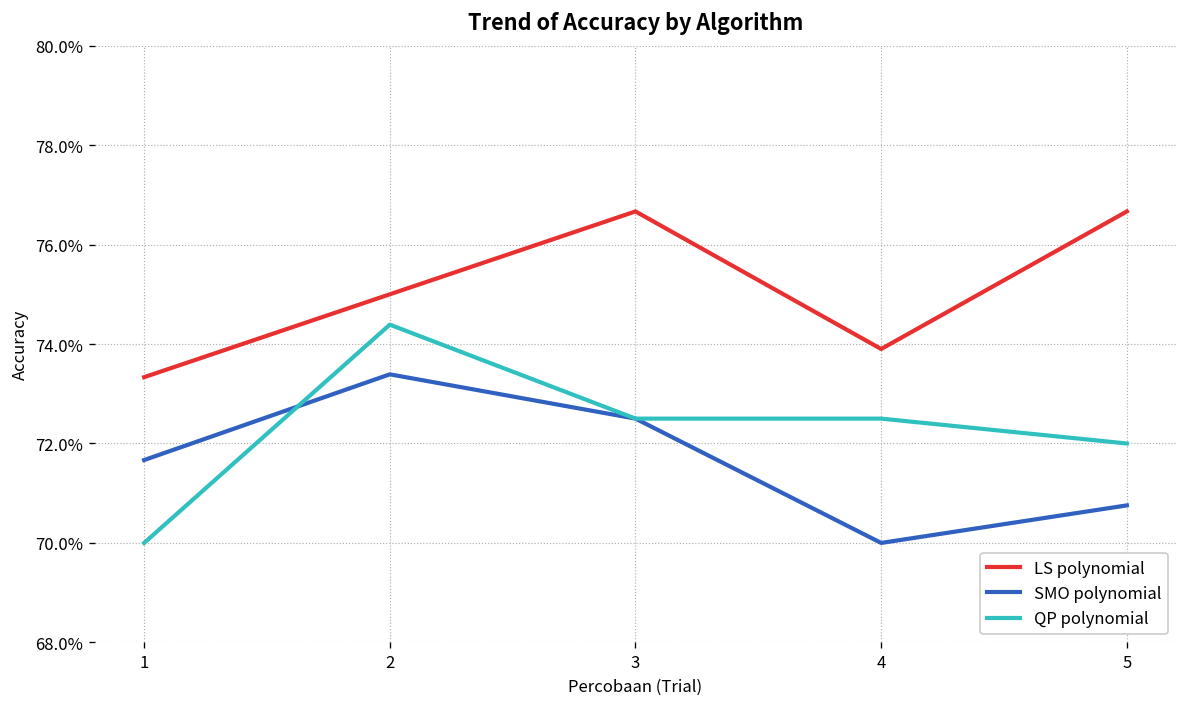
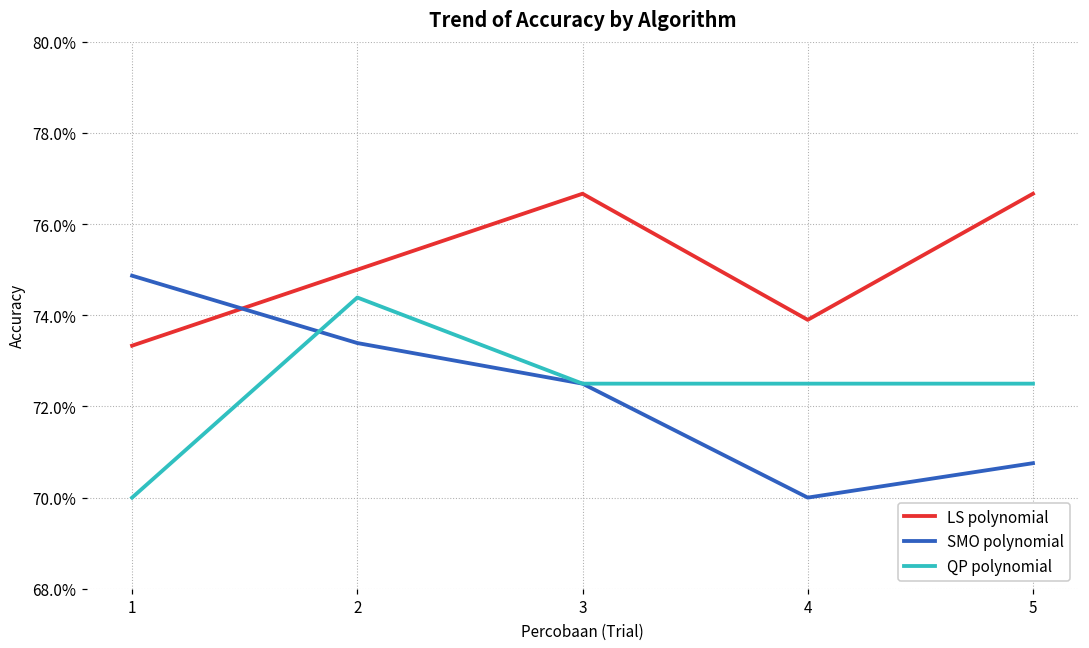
SMO polynomial, 1: 71.7% -> 74.9%
QP polynomial, 5: 72.0% -> 72.5%
